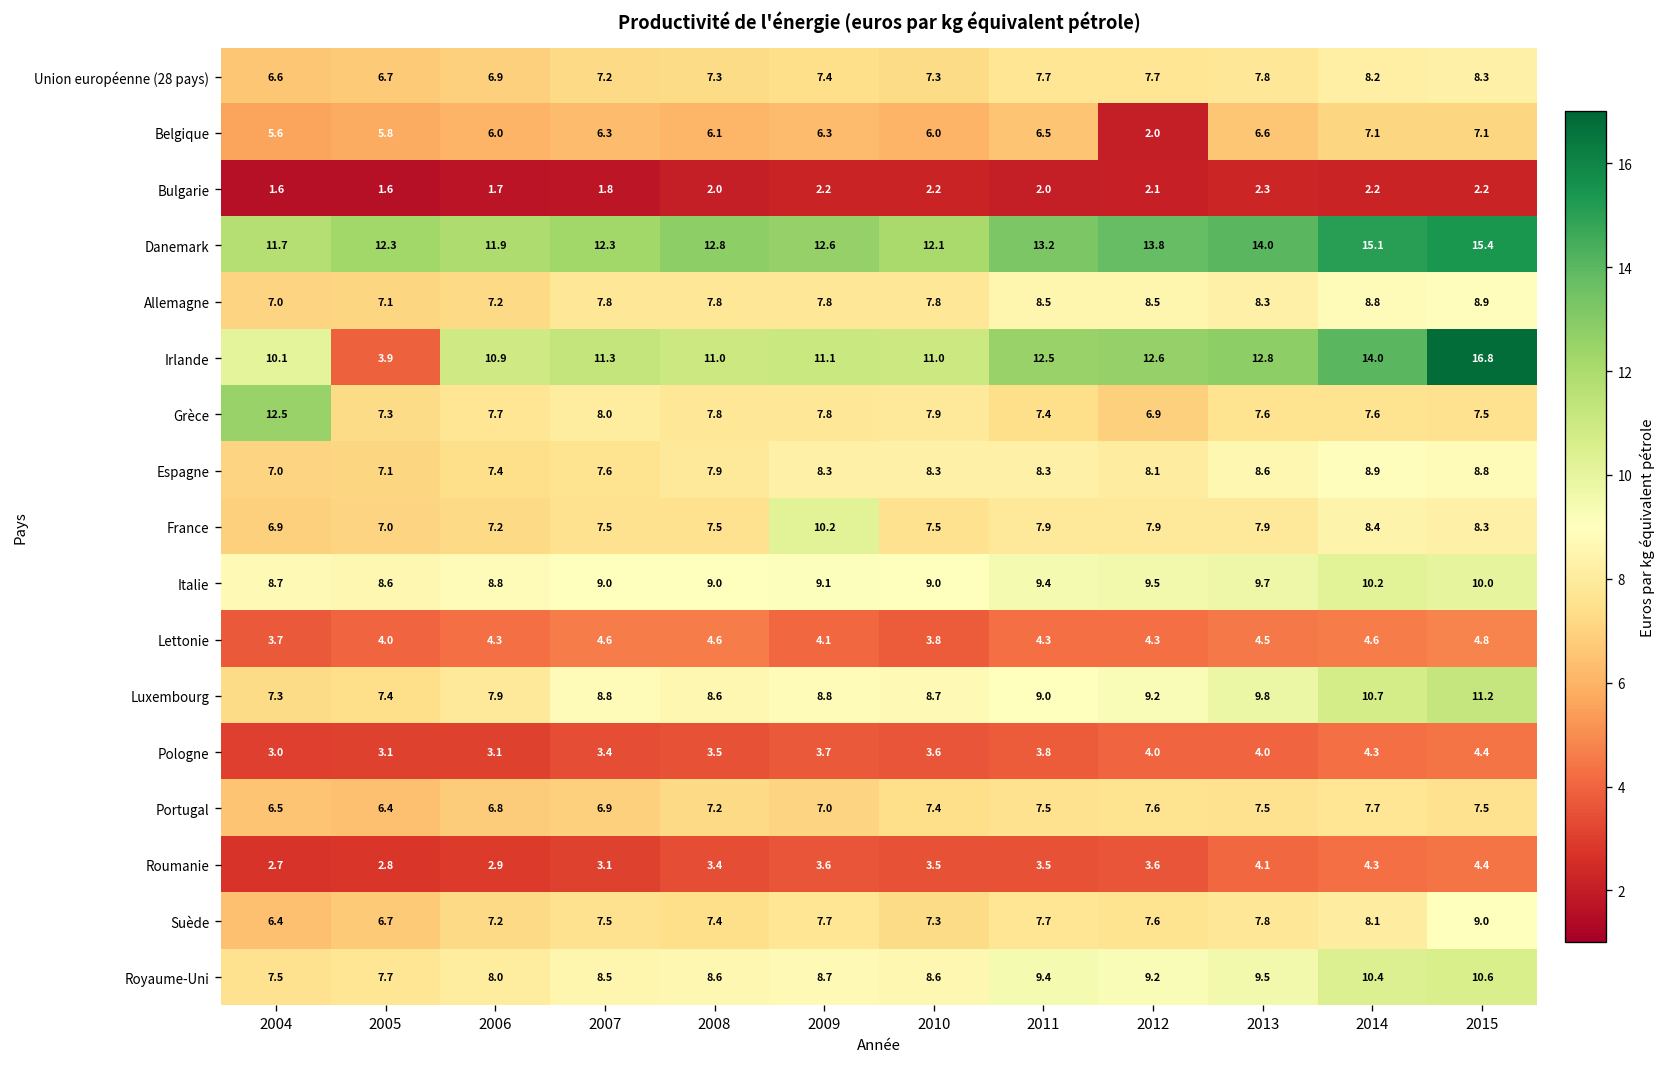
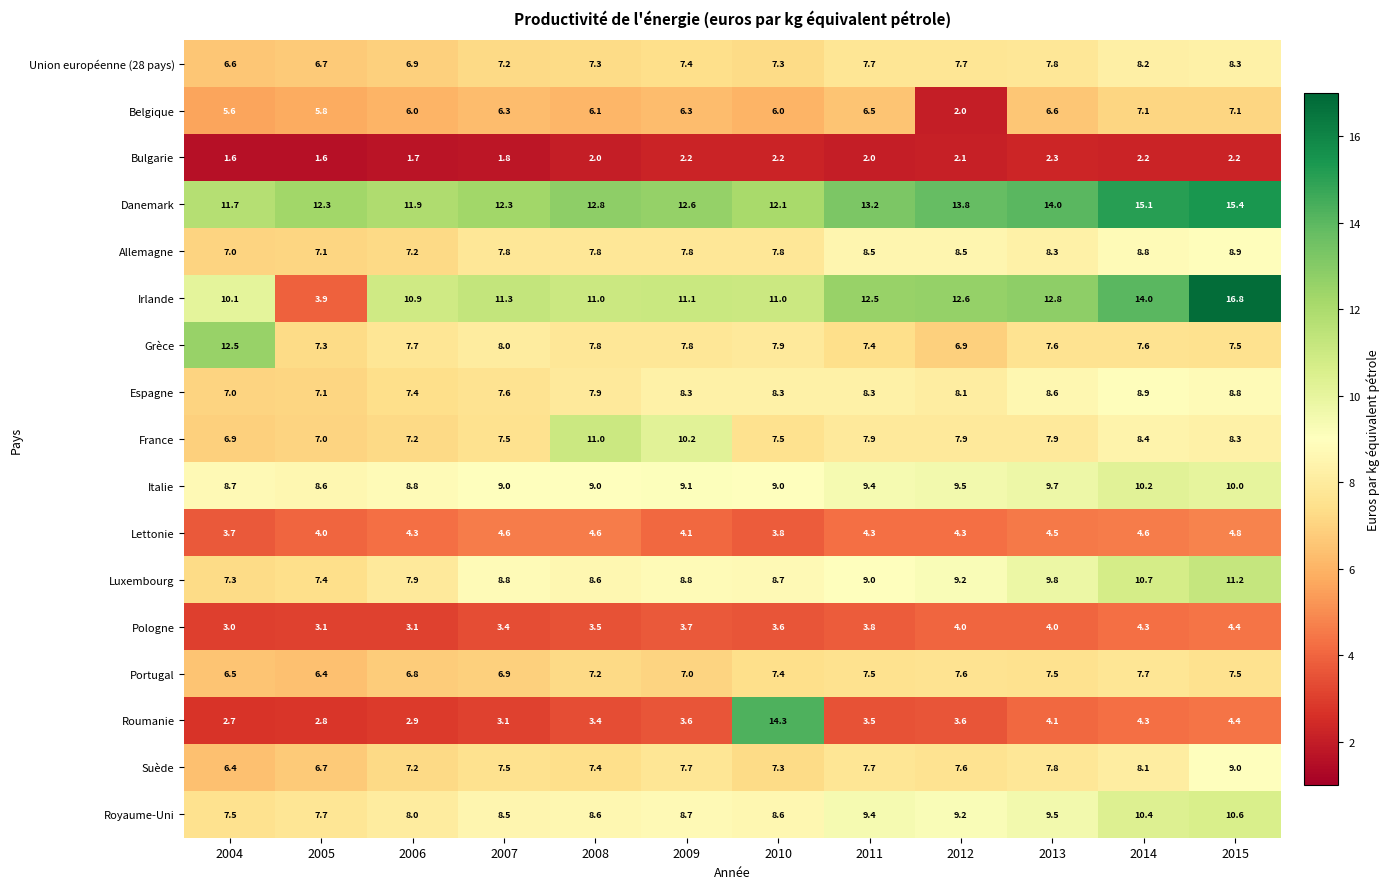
France, 2008: 7.5 -> 11.0
Roumanie, 2010: 3.5 -> 14.3
